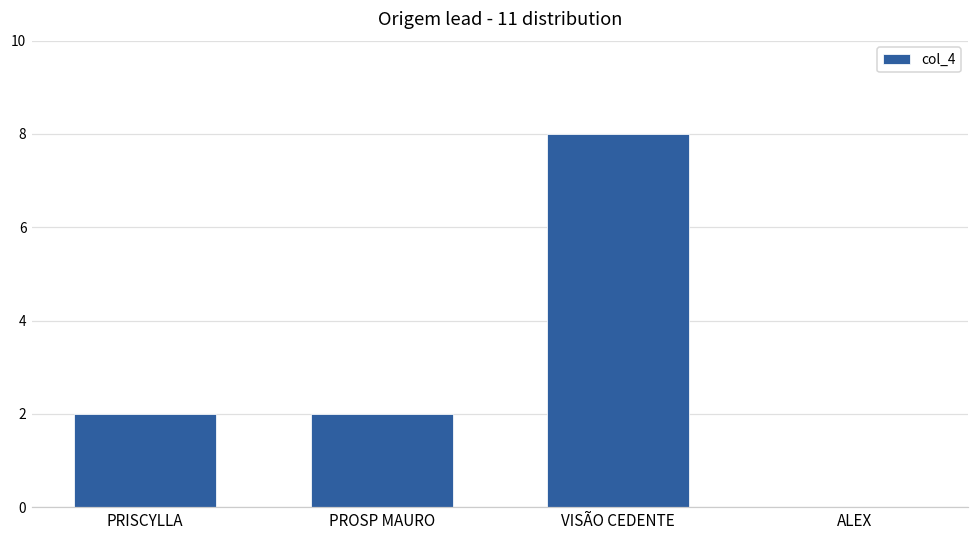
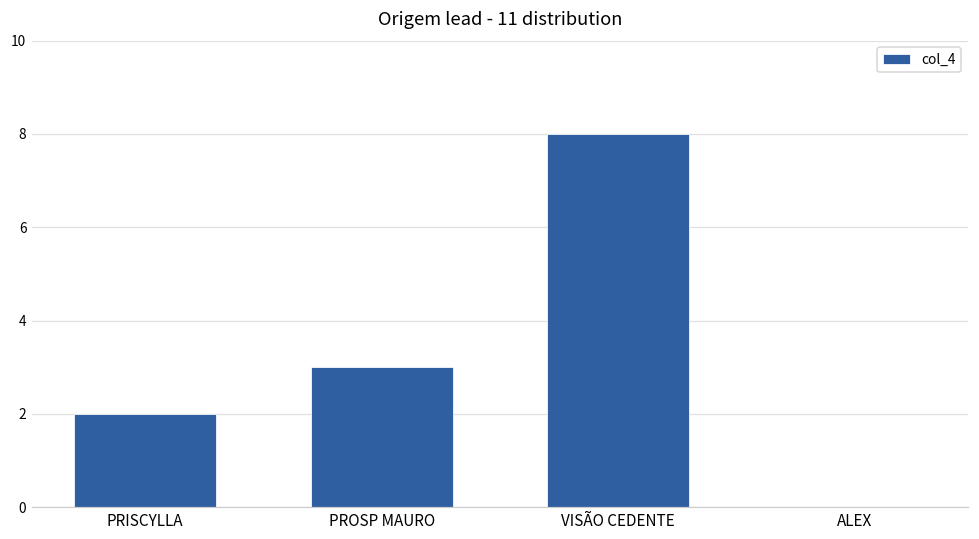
PROSP MAURO: 2 -> 3
